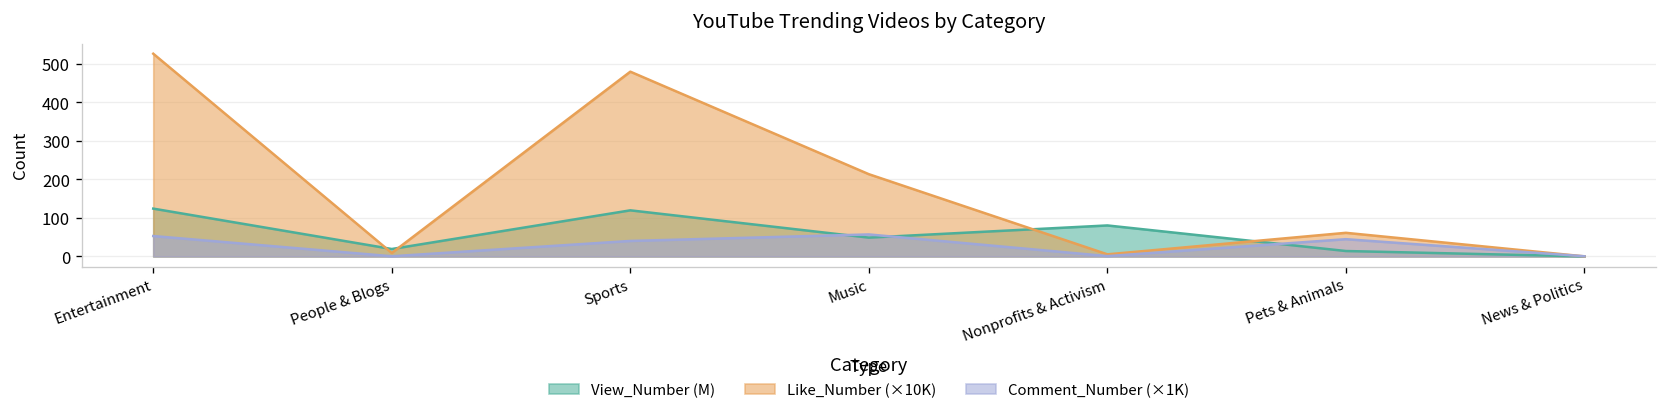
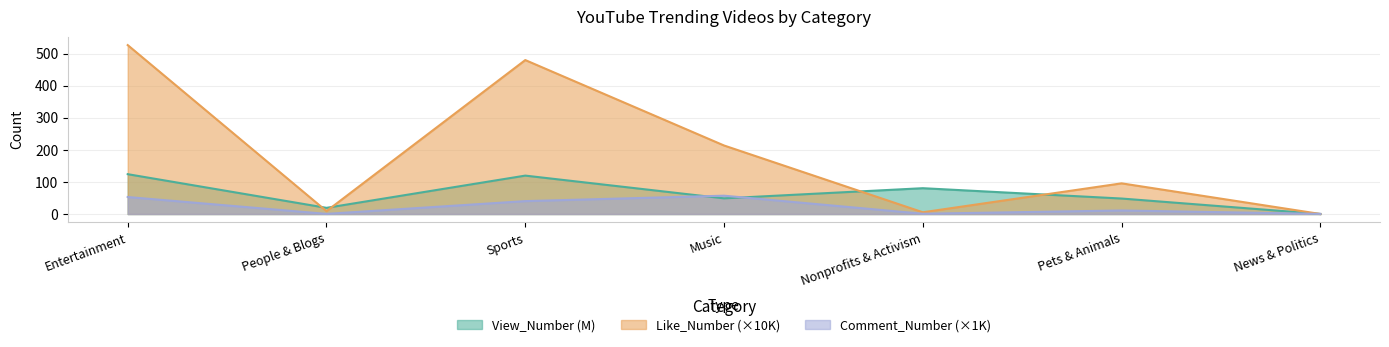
View_Number (M), Pets & Animals: 10 -> 50
Like_Number (×10K), Pets & Animals: 60 -> 100
Comment_Number (×1K), Pets & Animals: 40 -> 10
